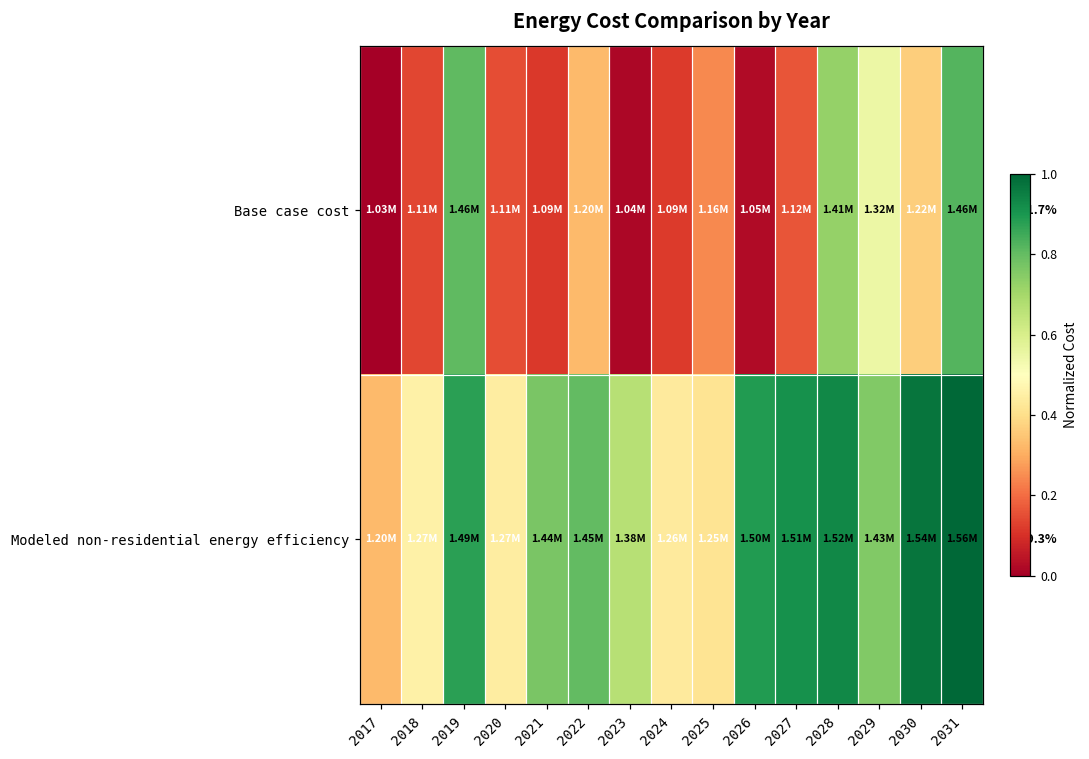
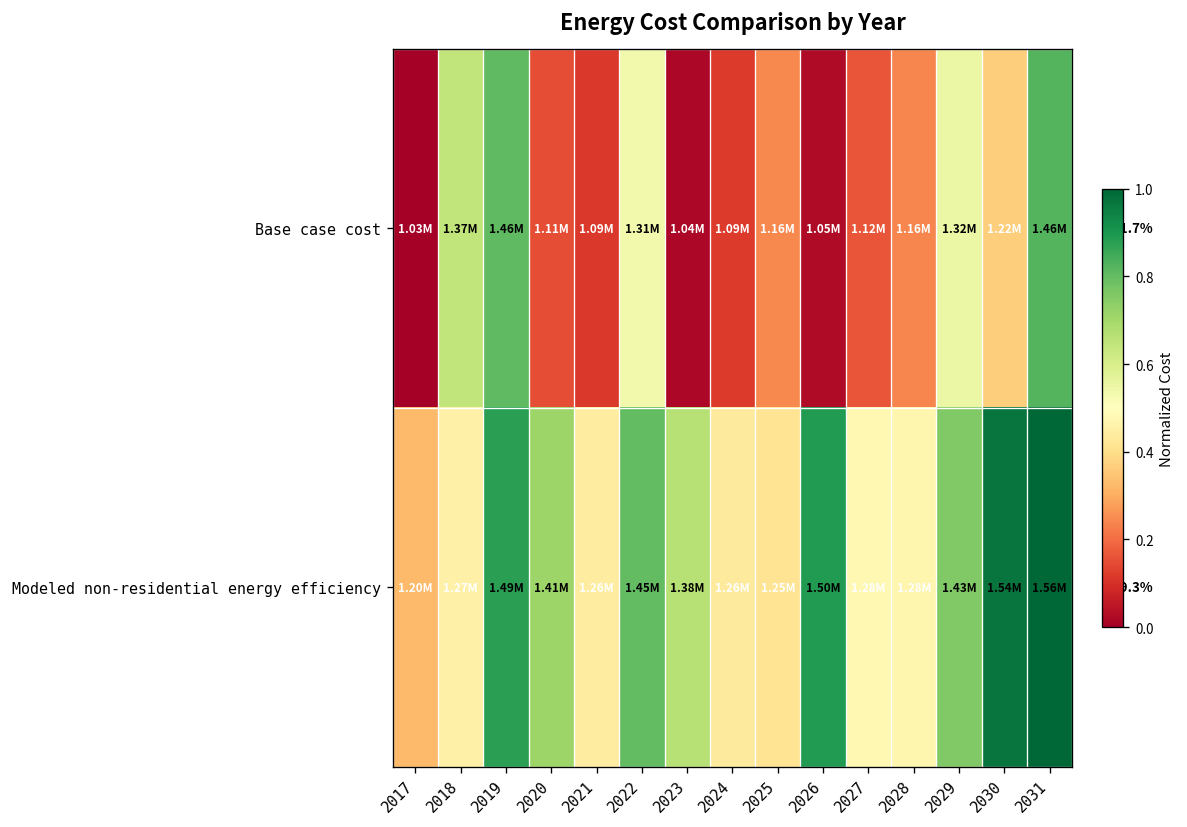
Base case cost, 2018: 1.11M -> 1.37M
Base case cost, 2022: 1.20M -> 1.31M
Base case cost, 2028: 1.41M -> 1.16M
Modeled non-residential energy efficiency, 2020: 1.27M -> 1.41M
Modeled non-residential energy efficiency, 2021: 1.44M -> 1.26M
Modeled non-residential energy efficiency, 2027: 1.51M -> 1.28M
Modeled non-residential energy efficiency, 2028: 1.52M -> 1.28M
